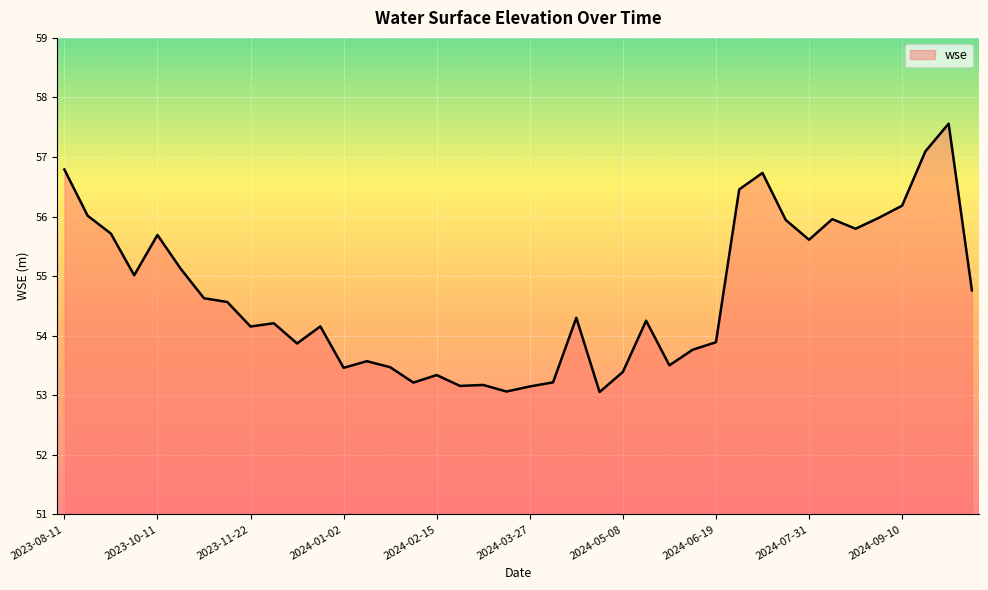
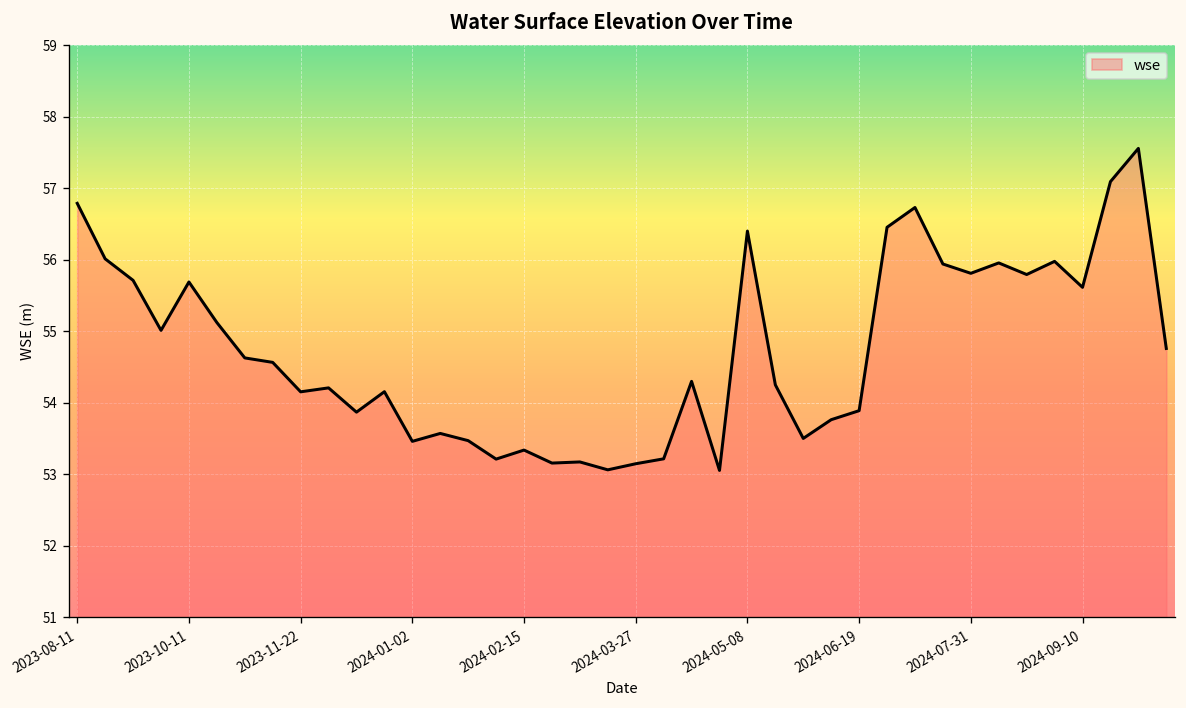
2024-05-08: 53.4 -> 56.4
2024-07-31: 55.6 -> 55.8
2024-09-10: 56.2 -> 55.6
